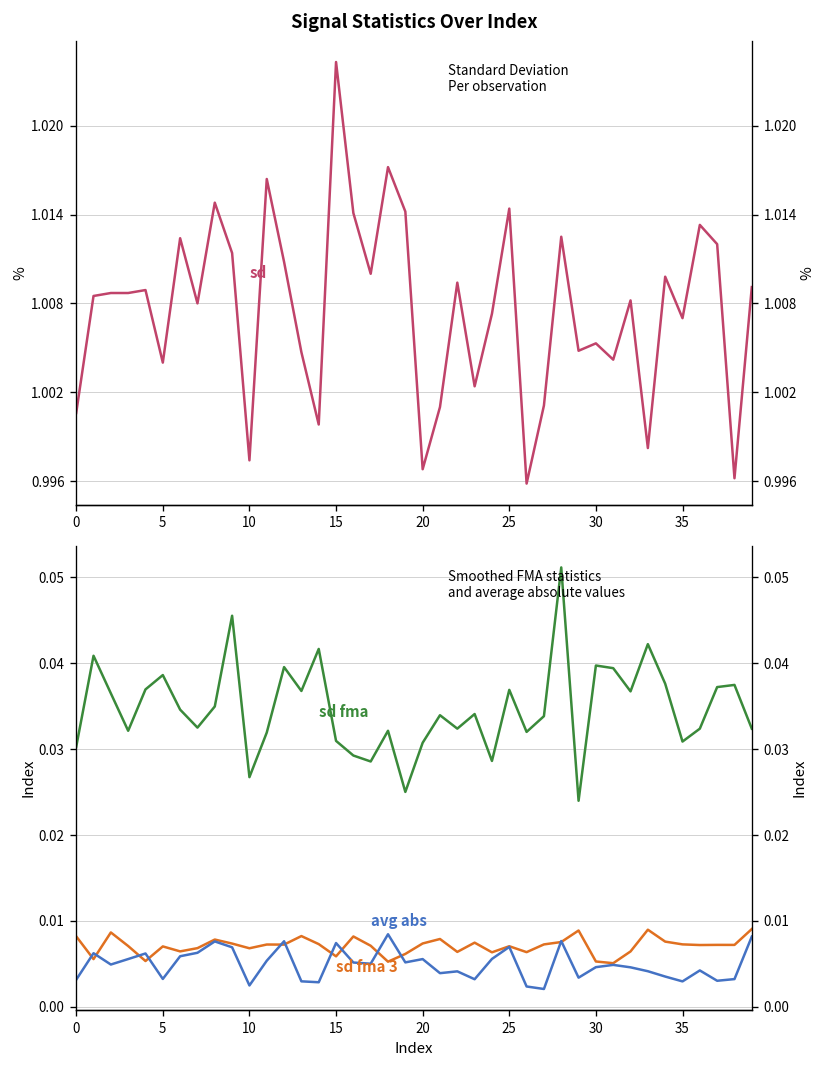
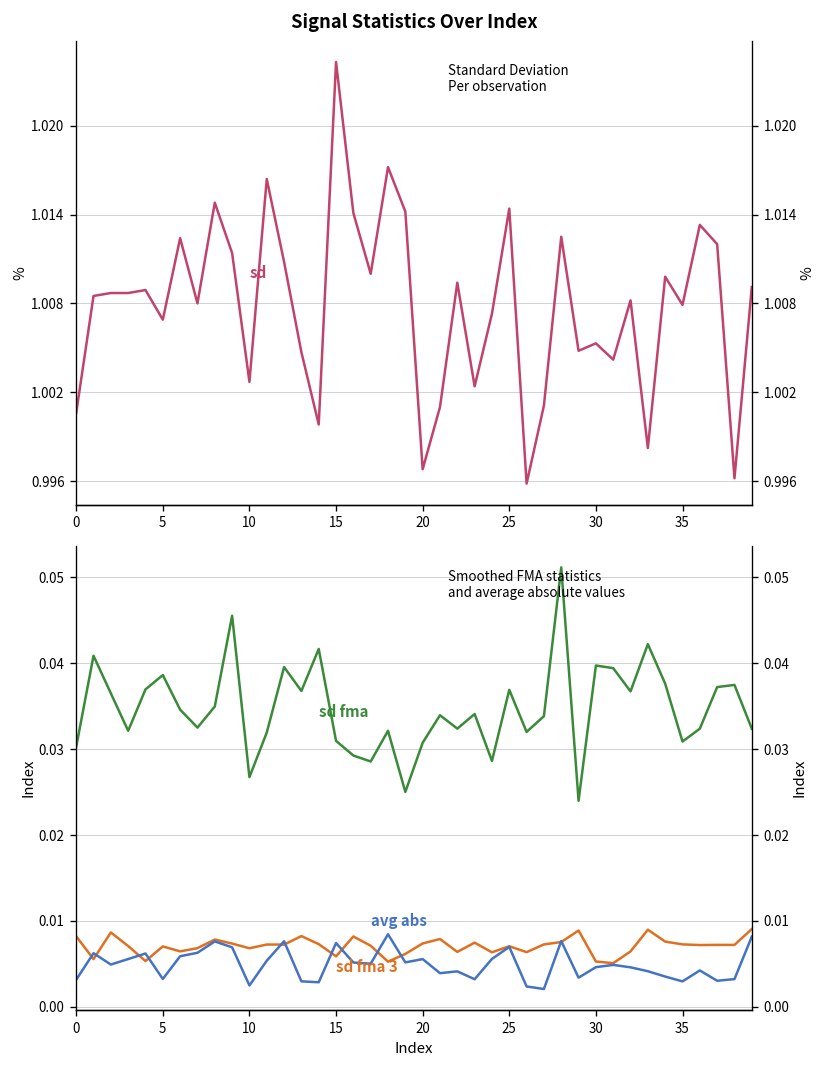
Signal Statistics Over Index, 5: 1.0040 -> 1.0069
Signal Statistics Over Index, 10: 0.9974 -> 1.0027
Signal Statistics Over Index, 35: 1.0070 -> 1.0079
